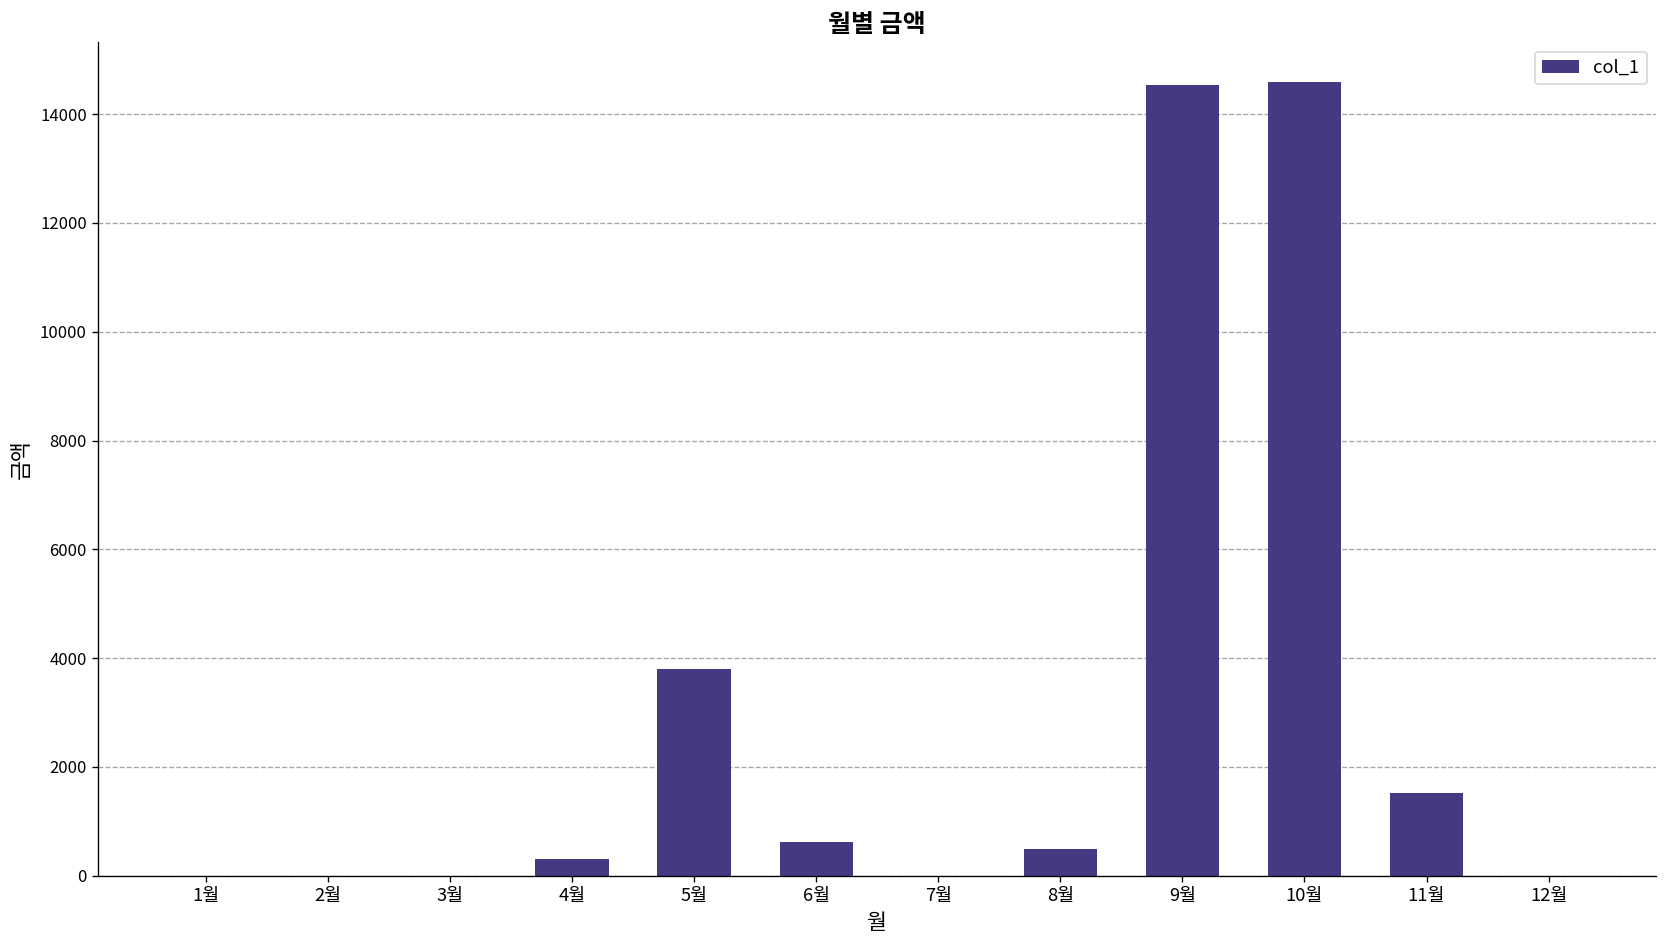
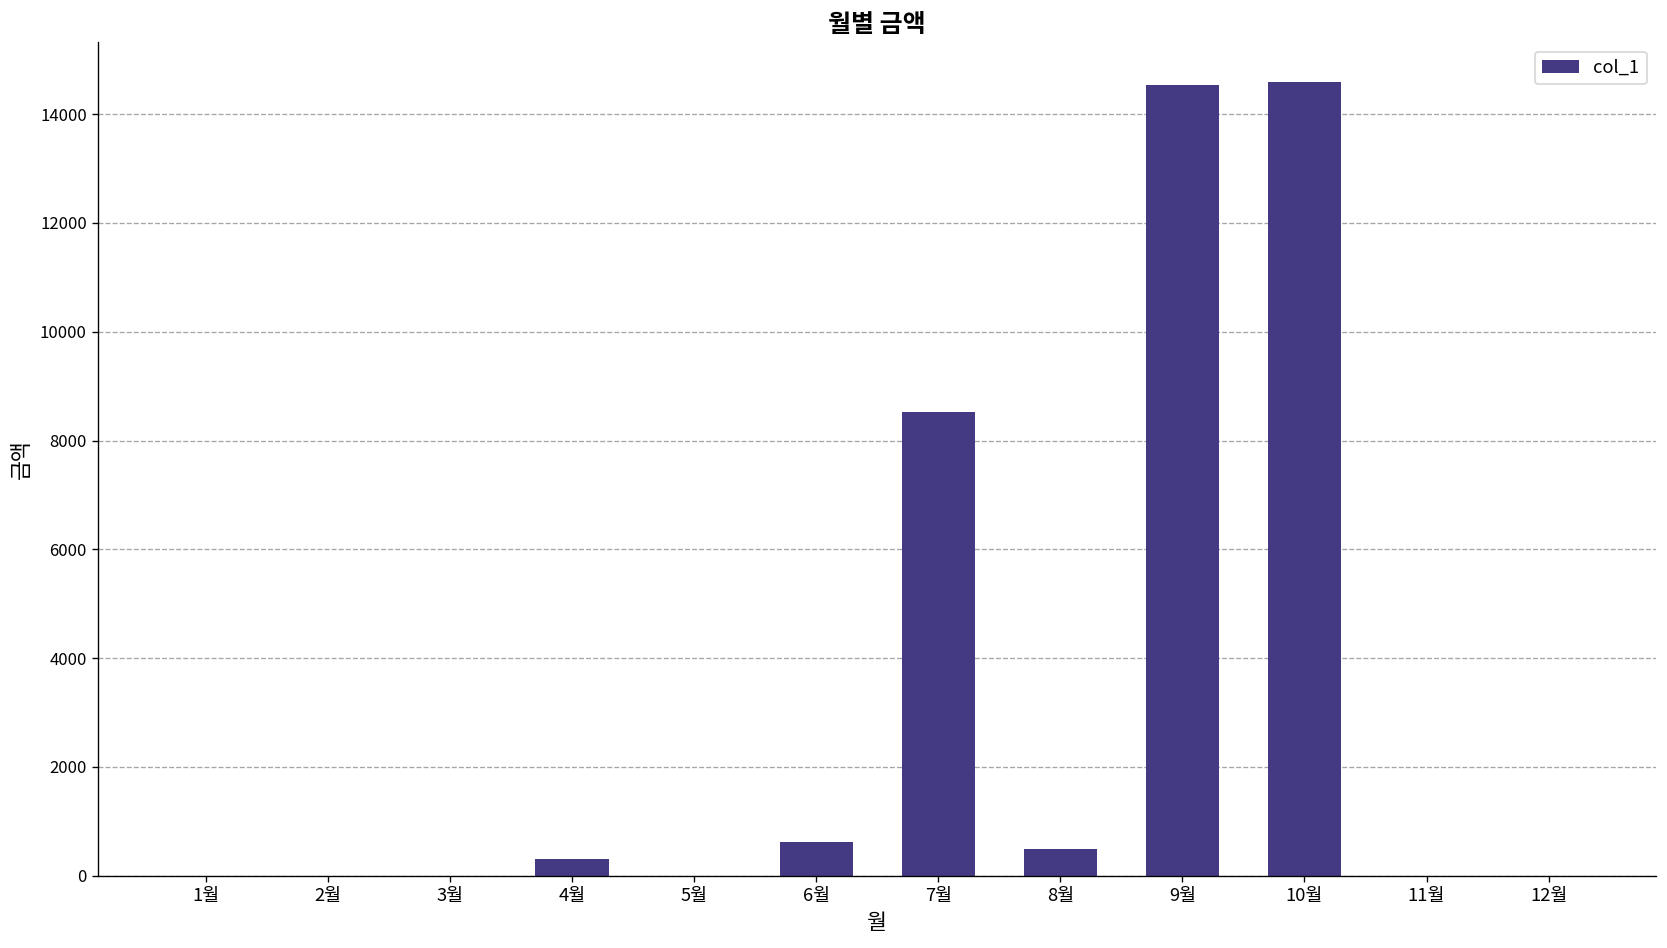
5월: 3800 -> 0
7월: 0 -> 8500
11월: 1500 -> 0
